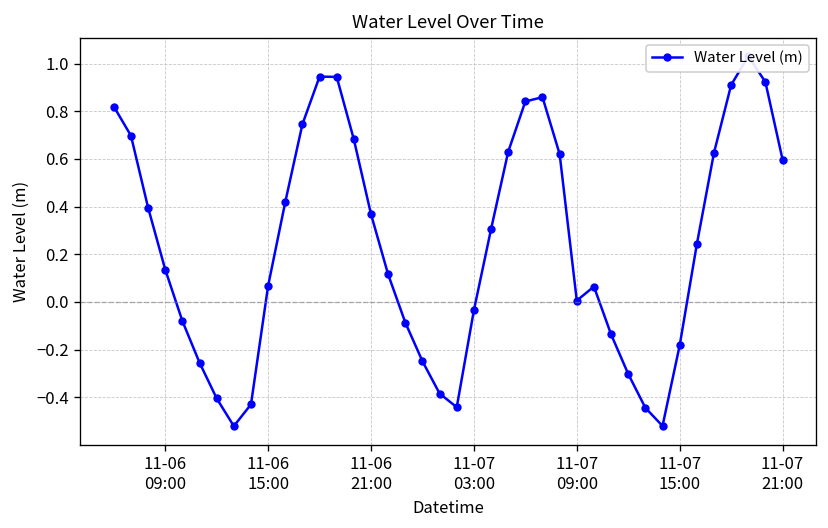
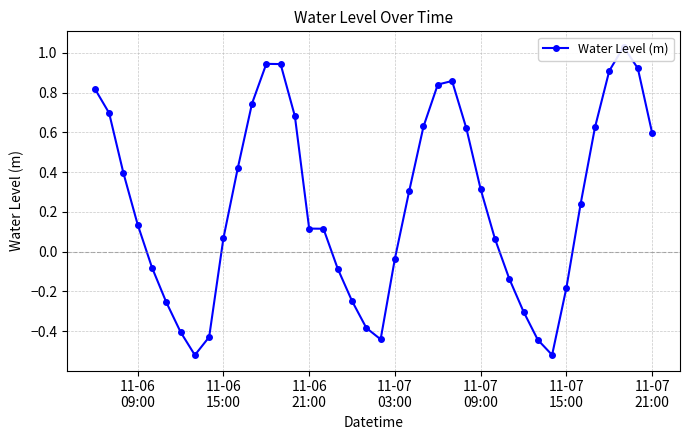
11-06 21:00: 0.37 -> 0.12
11-07 09:00: 0.01 -> 0.31
